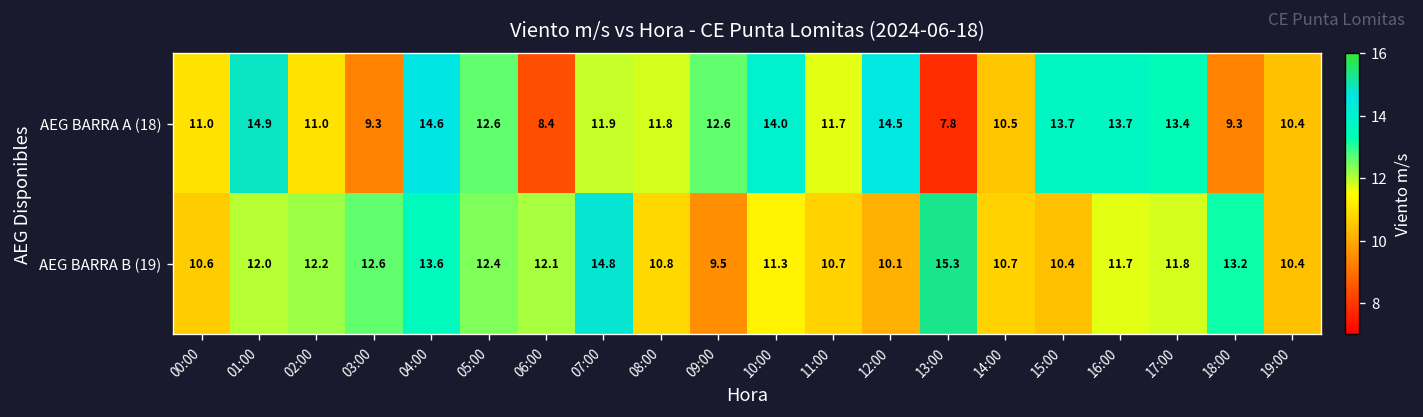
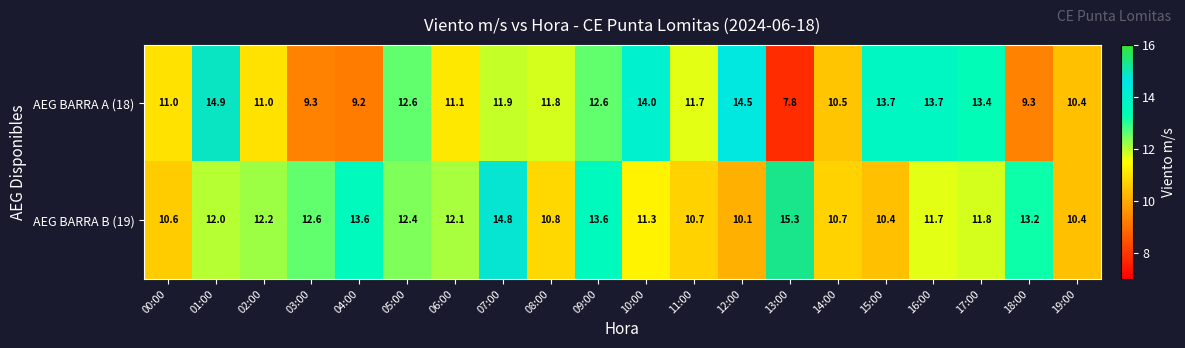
AEG BARRA A (18), 04:00: 14.6 -> 9.2
AEG BARRA A (18), 06:00: 8.4 -> 11.1
AEG BARRA B (19), 09:00: 9.5 -> 13.6
